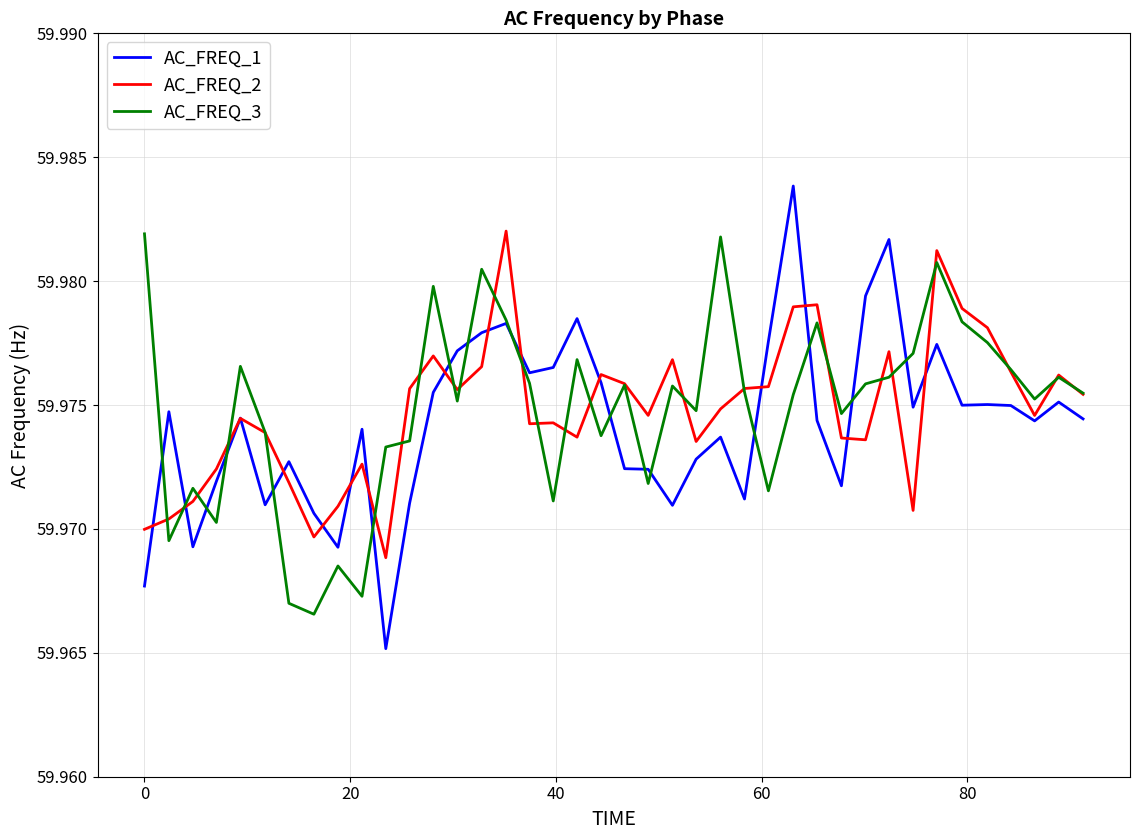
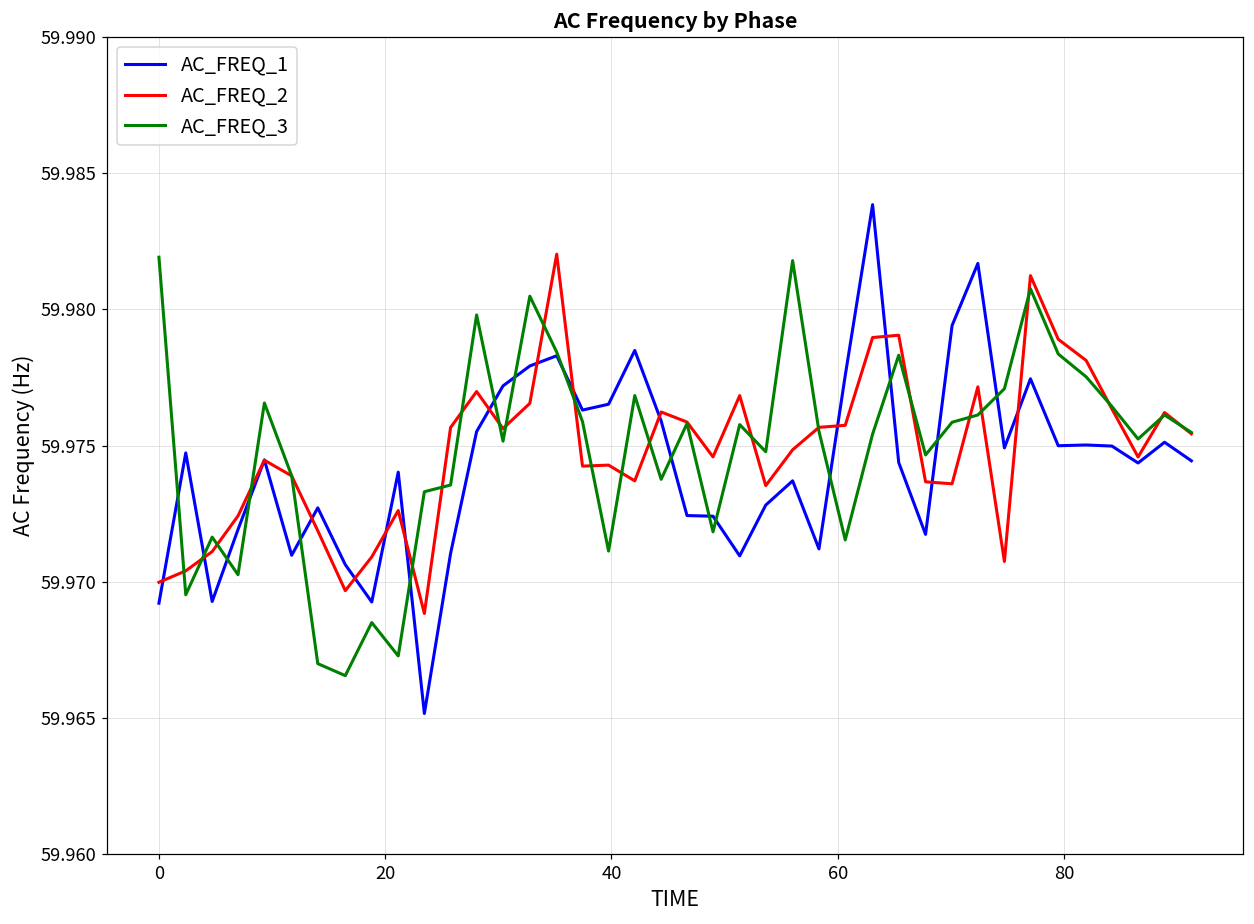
AC_FREQ_1, 0: 59.9677 -> 59.9692
